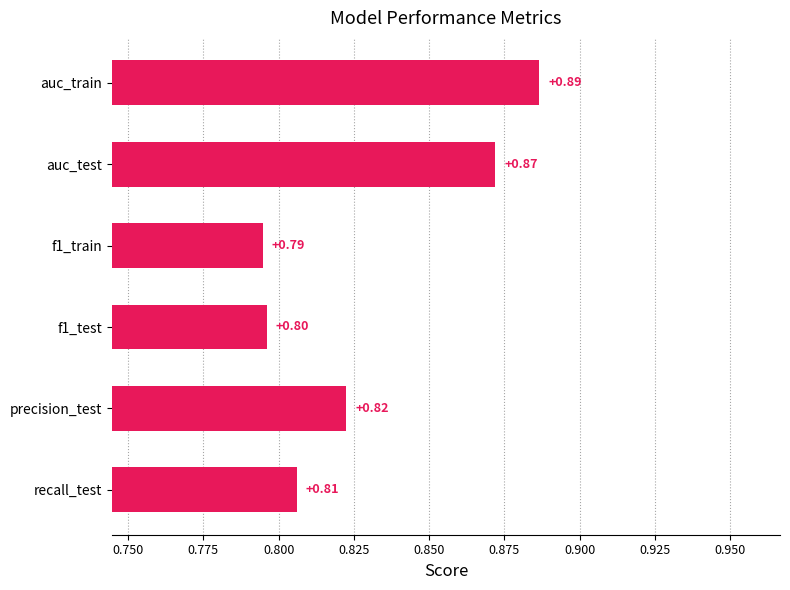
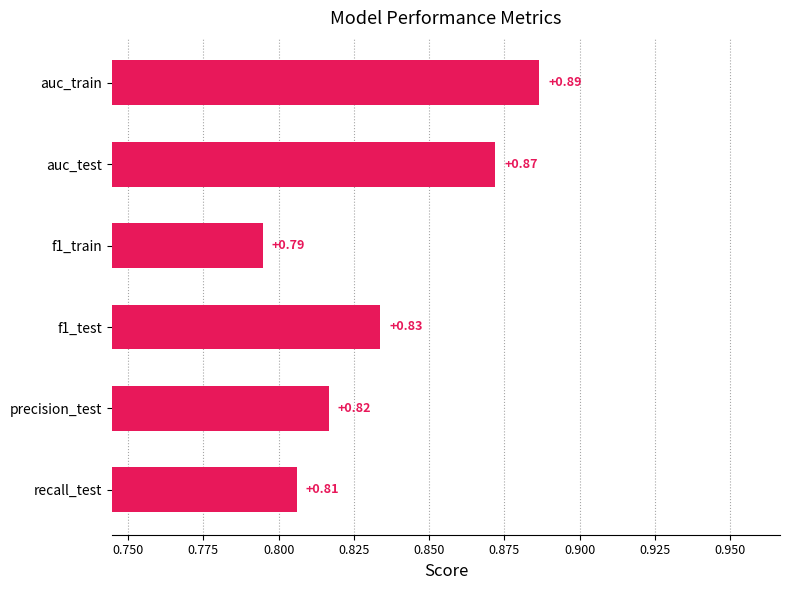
f1_test: +0.80 -> +0.83
precision_test: 0.823 -> 0.817
